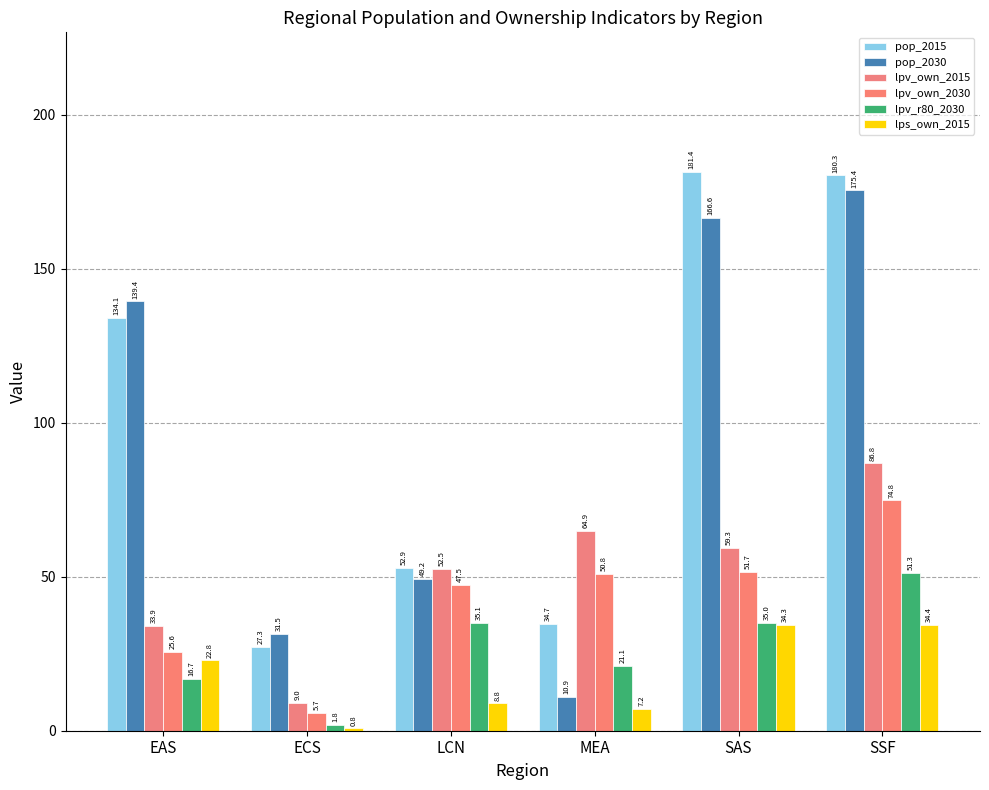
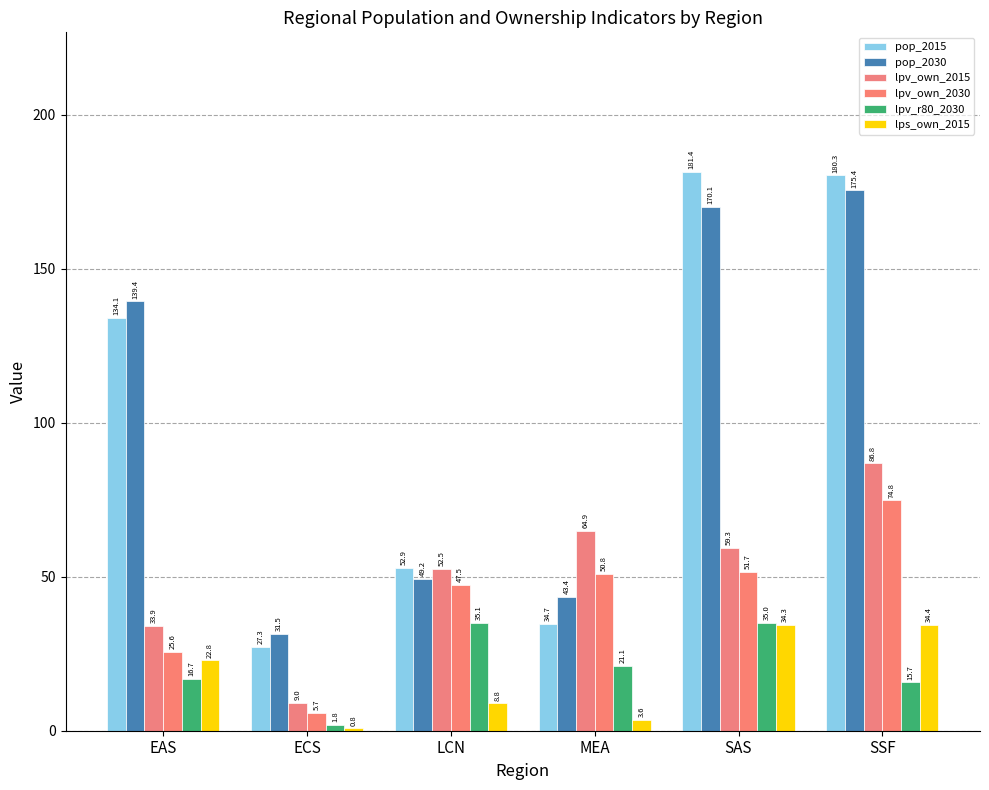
pop_2030, MEA: 10.9 -> 43.4
lps_own_2015, MEA: 7.2 -> 3.6
pop_2030, SAS: 166.6 -> 170.1
lpv_r80_2030, SSF: 51.3 -> 15.7
